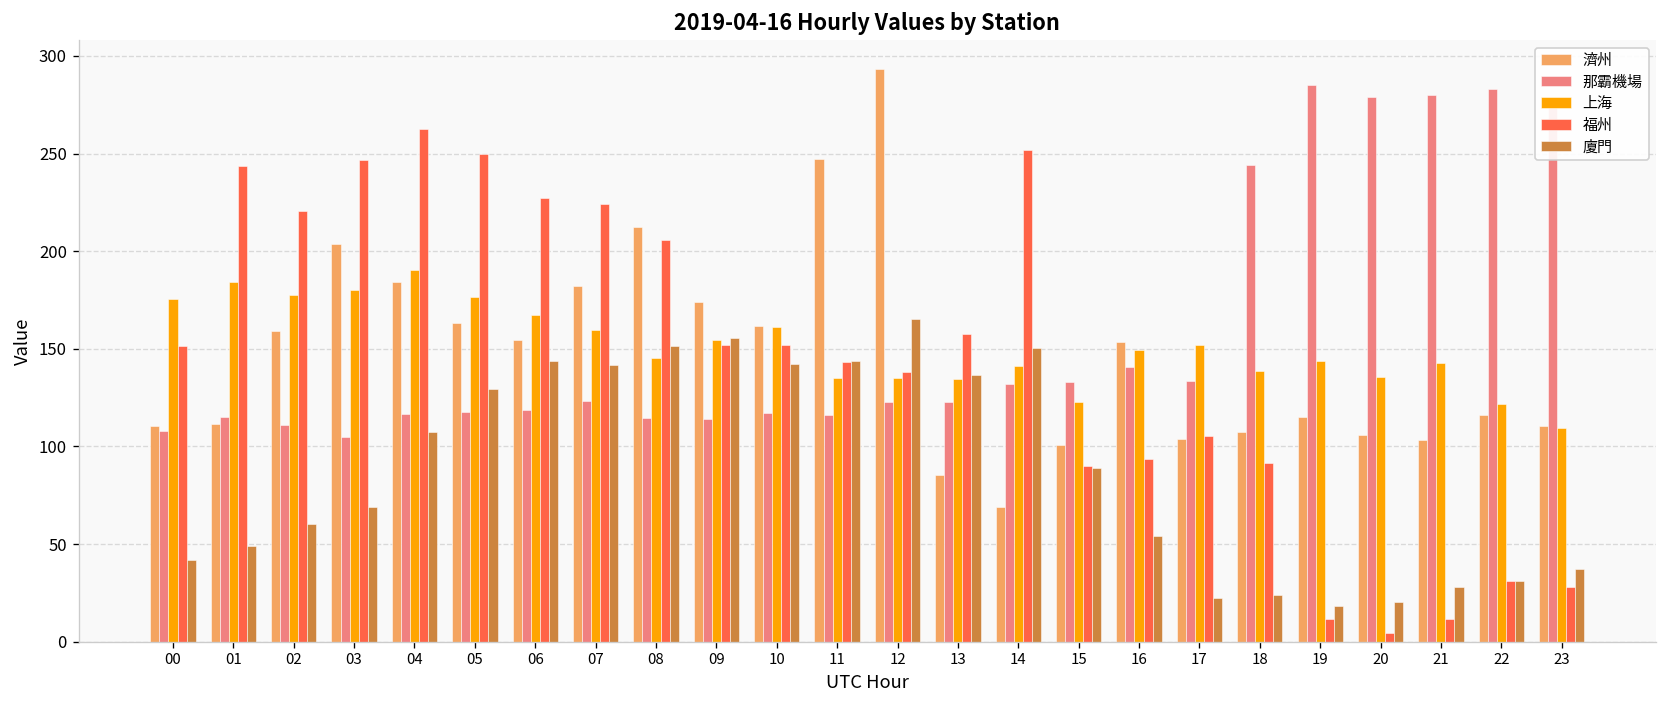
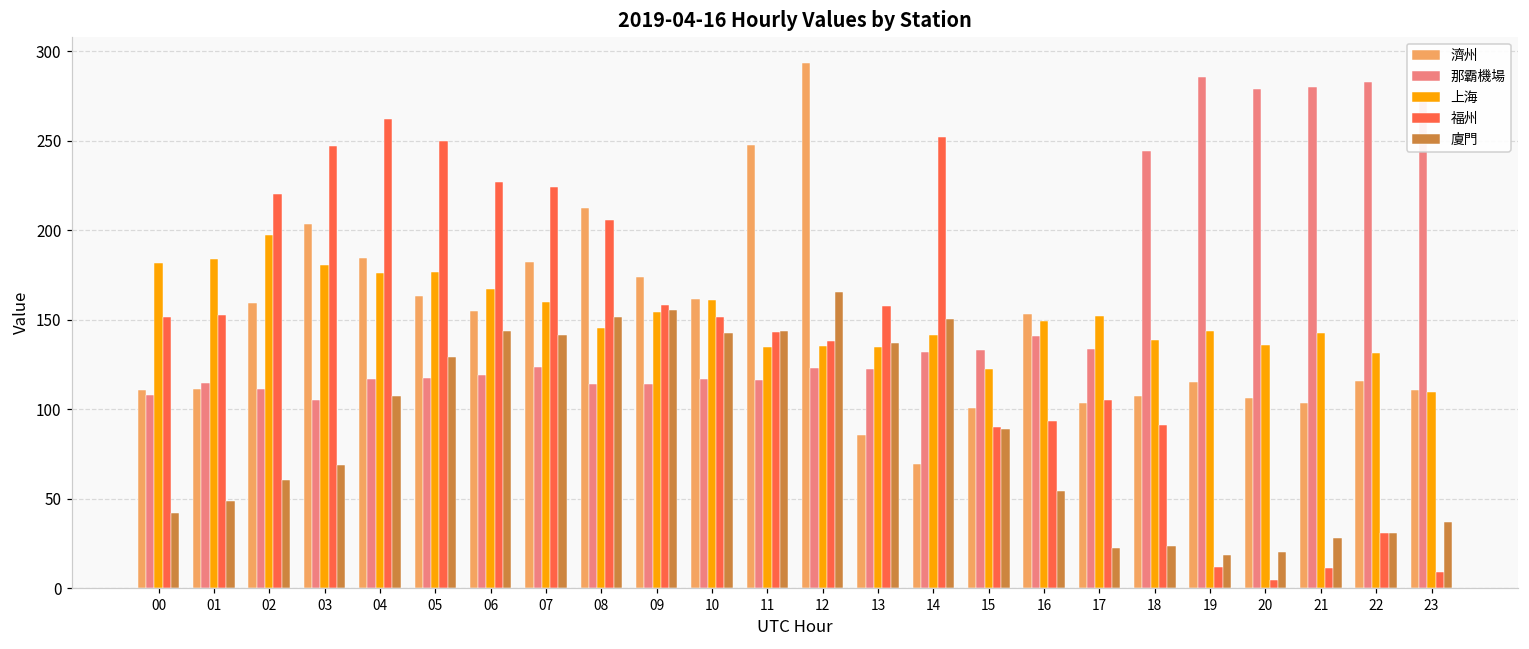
上海, 00: 176 -> 181
福州, 01: 243 -> 153
上海, 02: 177 -> 197
上海, 04: 191 -> 176
福州, 09: 152 -> 158
上海, 22: 122 -> 132
福州, 23: 28 -> 9
